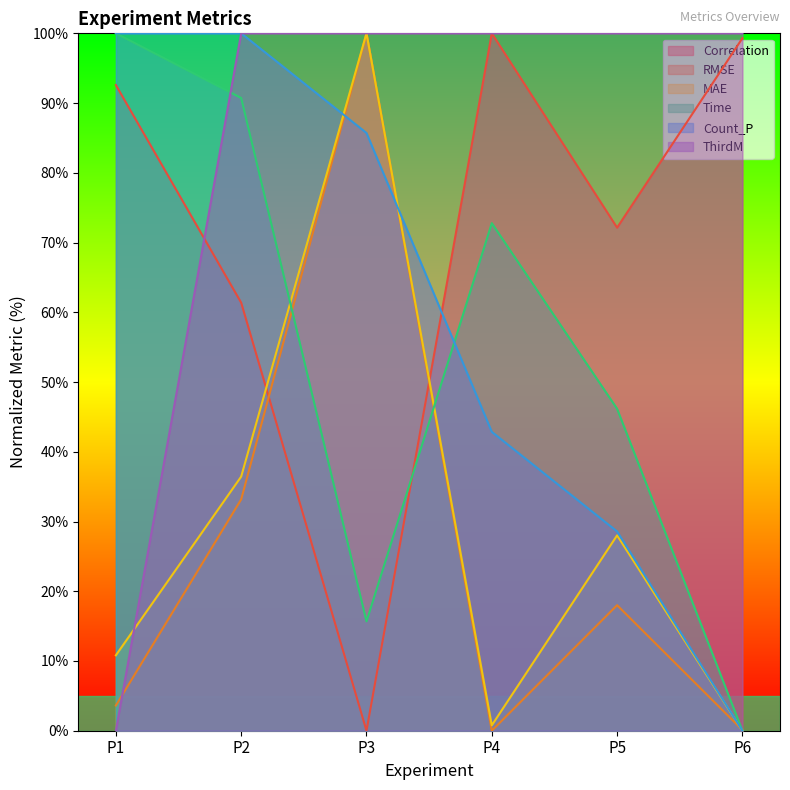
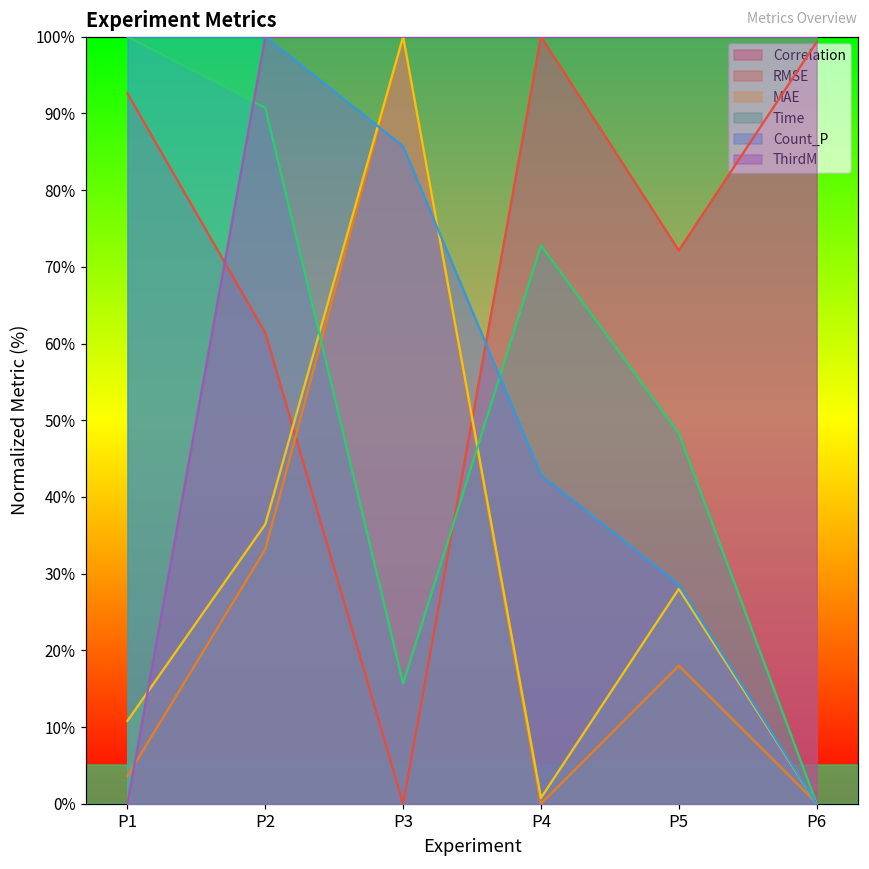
Time, P5: 46% -> 48%
